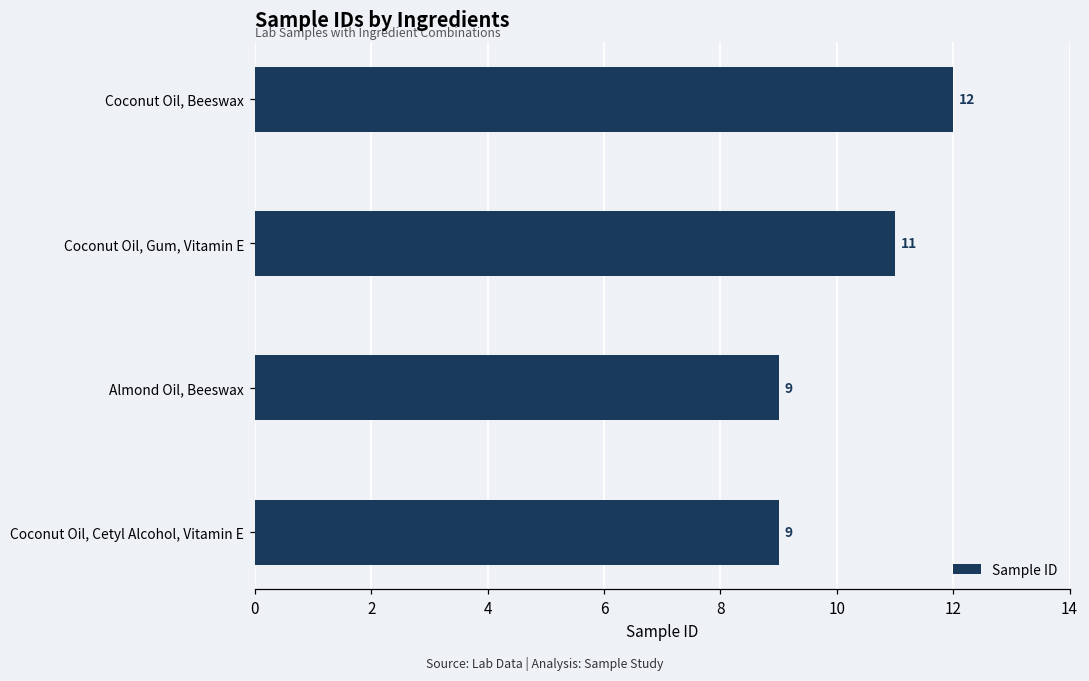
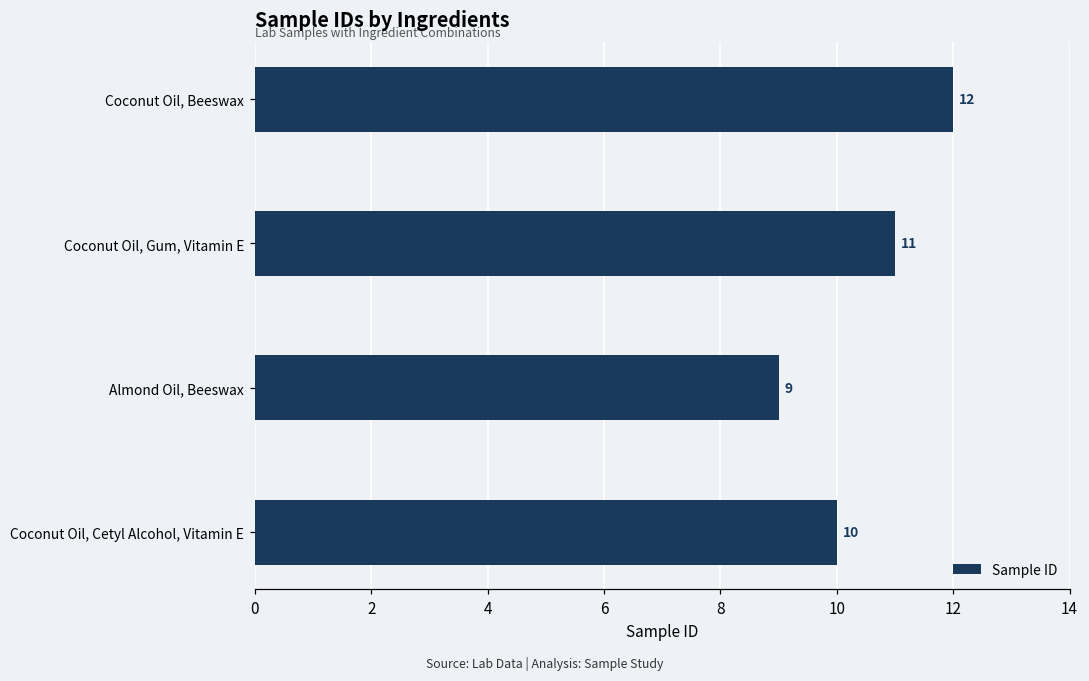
Coconut Oil, Cetyl Alcohol, Vitamin E: 9 -> 10
